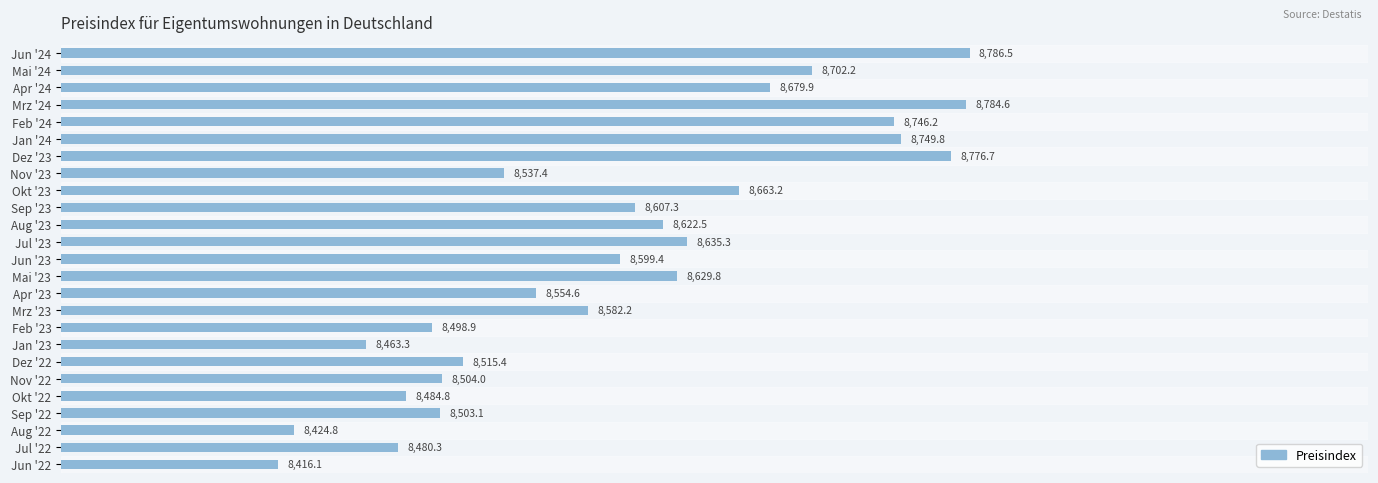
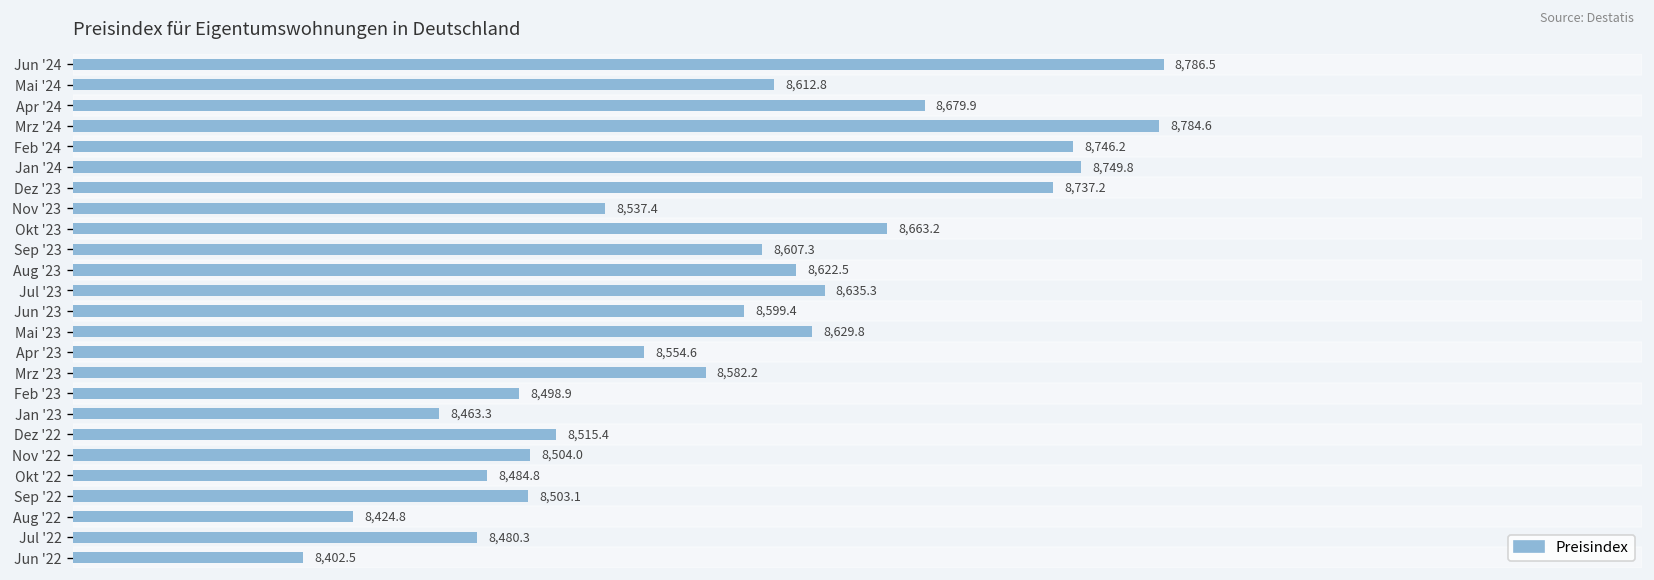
Mai '24: 8,702.2 -> 8,612.8
Dez '23: 8,776.7 -> 8,737.2
Jun '22: 8,416.1 -> 8,402.5
